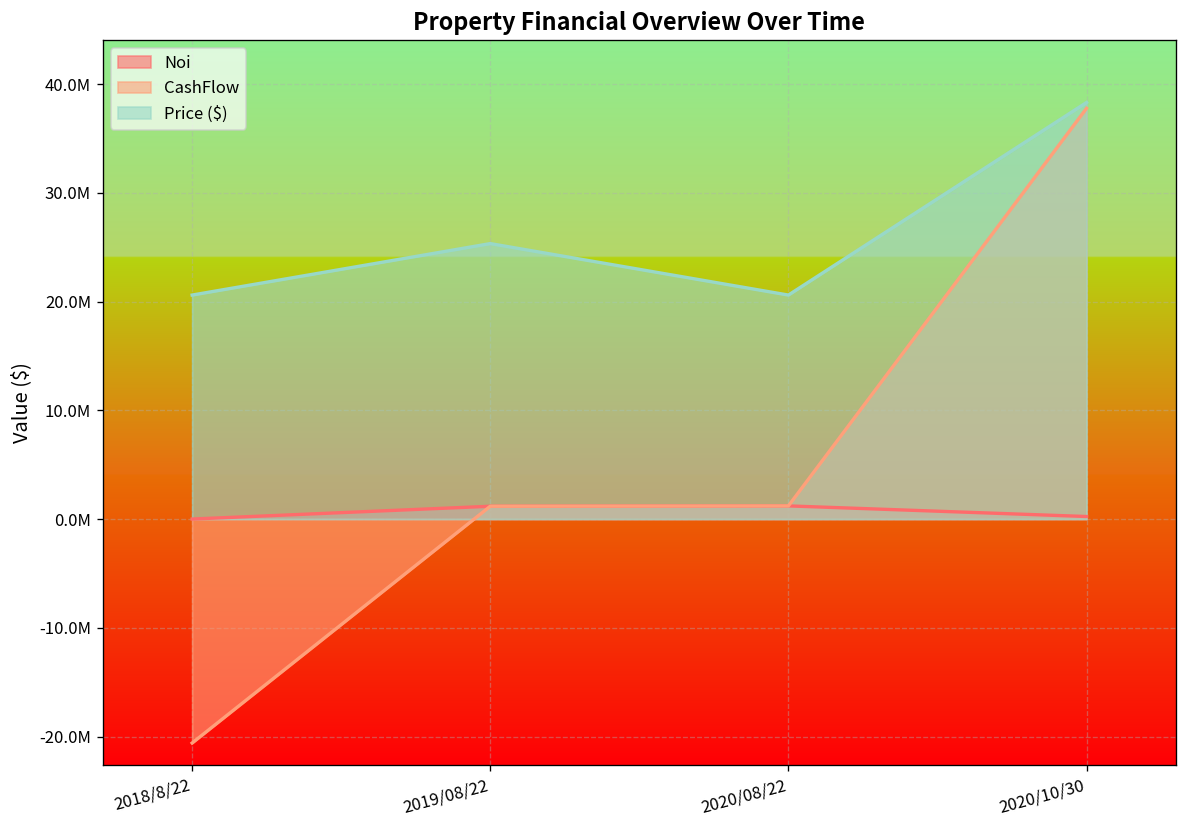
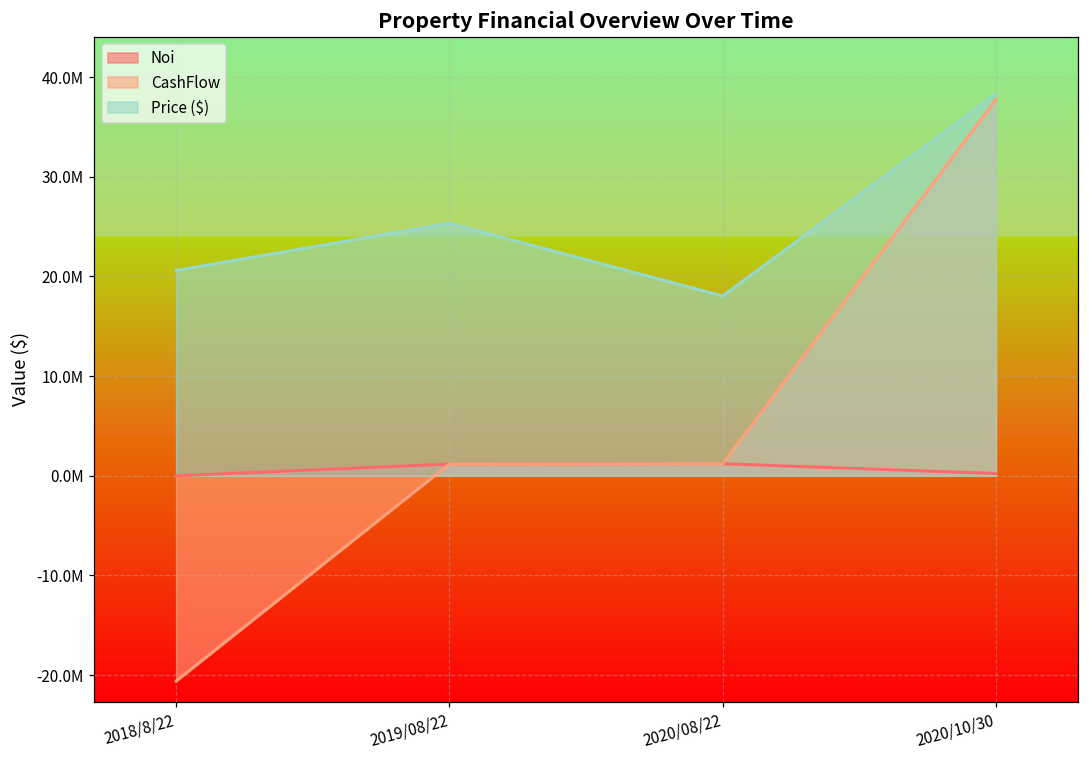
Price ($), 2020/08/22: 21000000 -> 18000000
